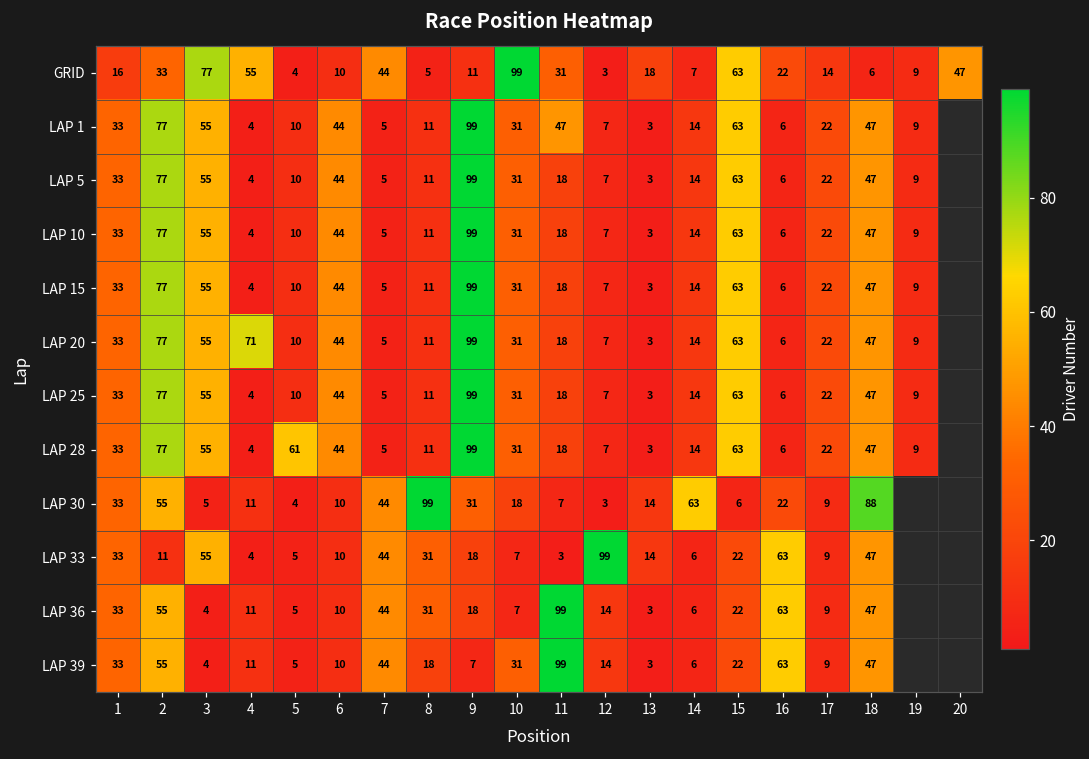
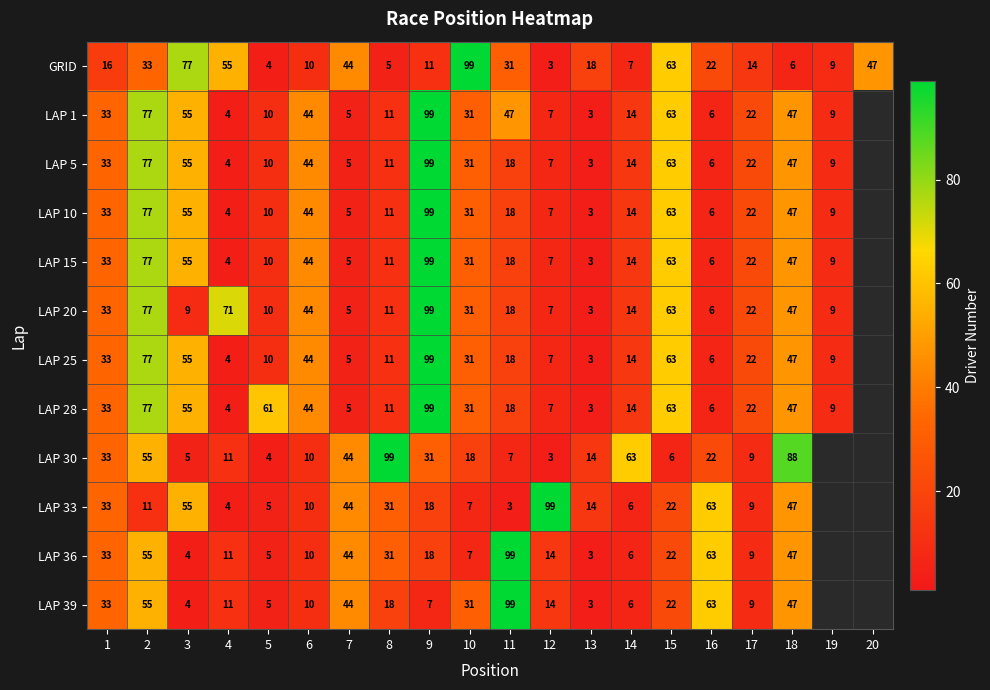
LAP 20, 3: 55 -> 9
